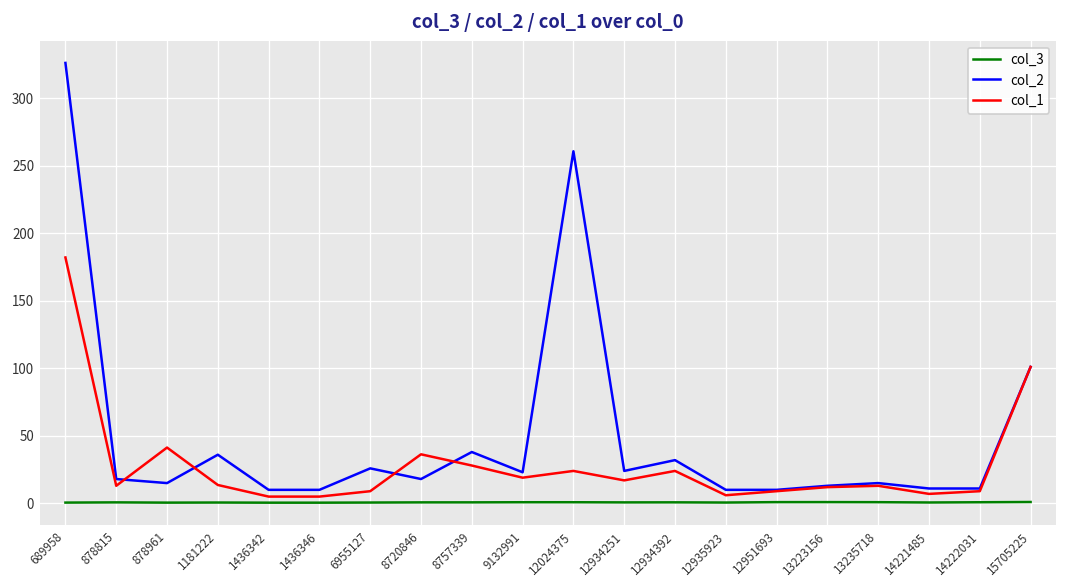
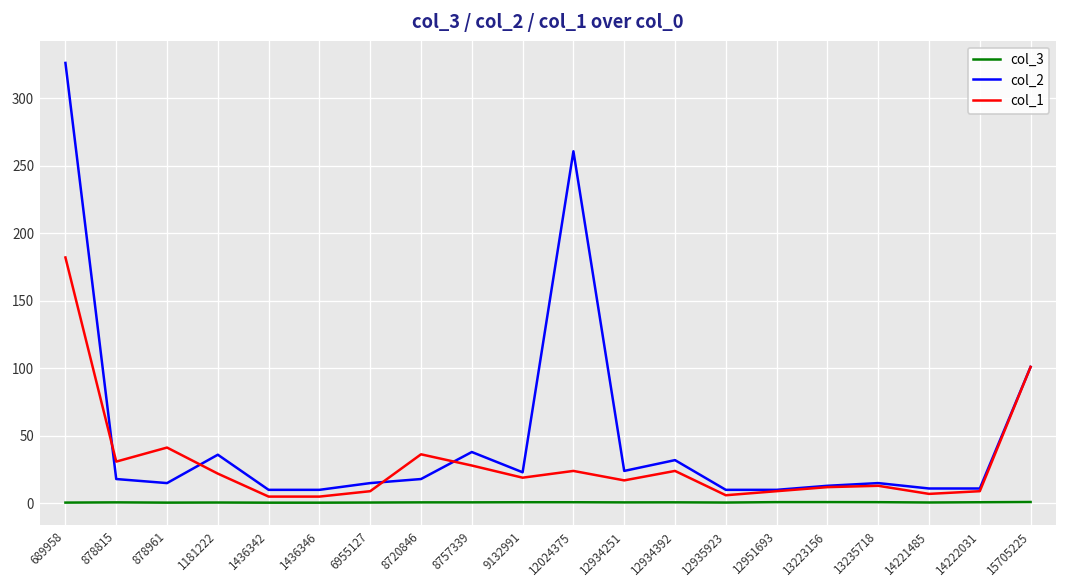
col_1, 878815: 13 -> 31
col_1, 1181222: 14 -> 22
col_2, 6955127: 26 -> 15
